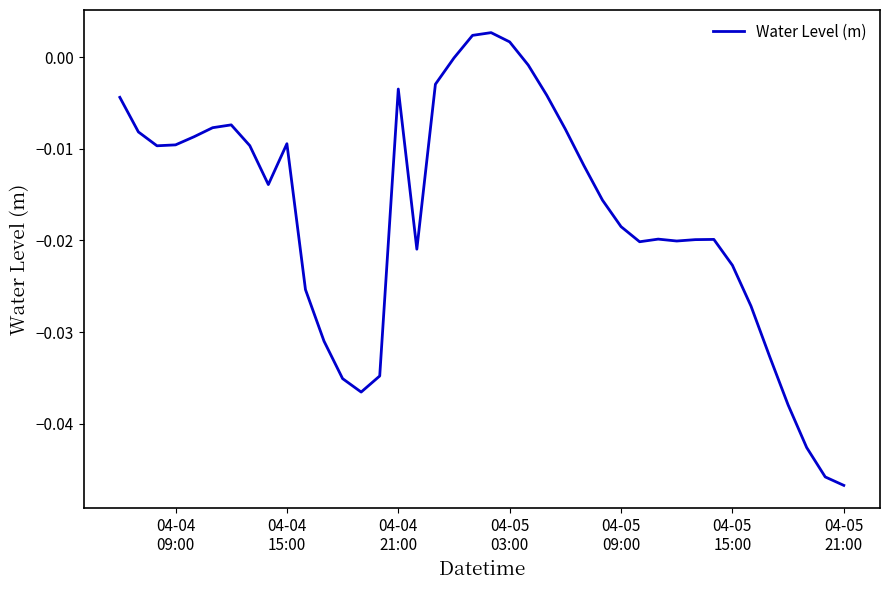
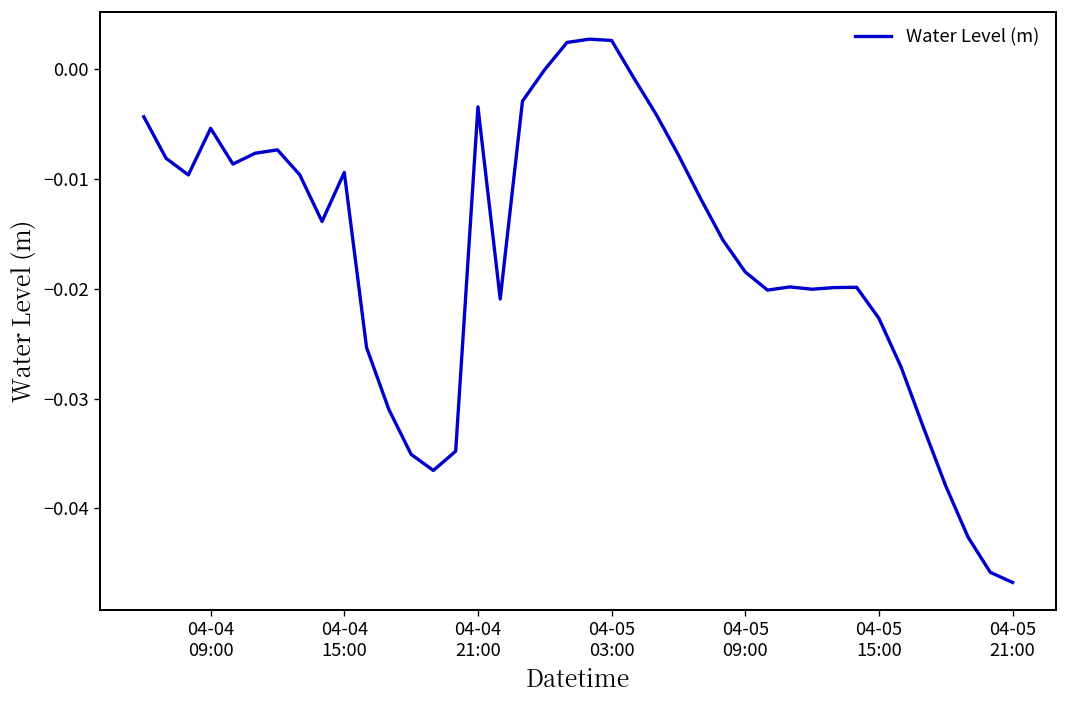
04-04 09:00: -0.010 -> -0.005
04-05 03:00: 0.002 -> 0.003
